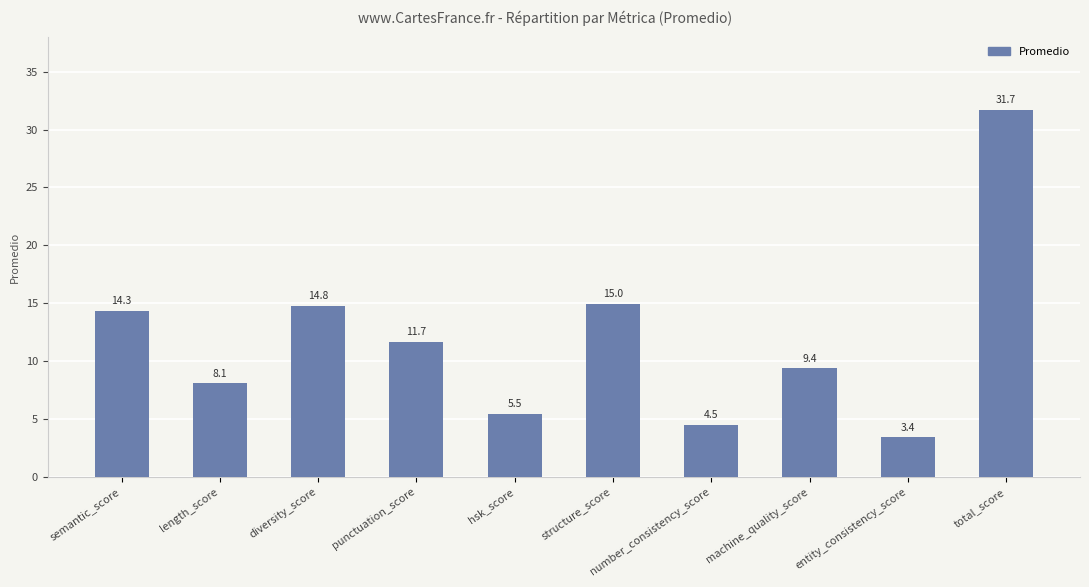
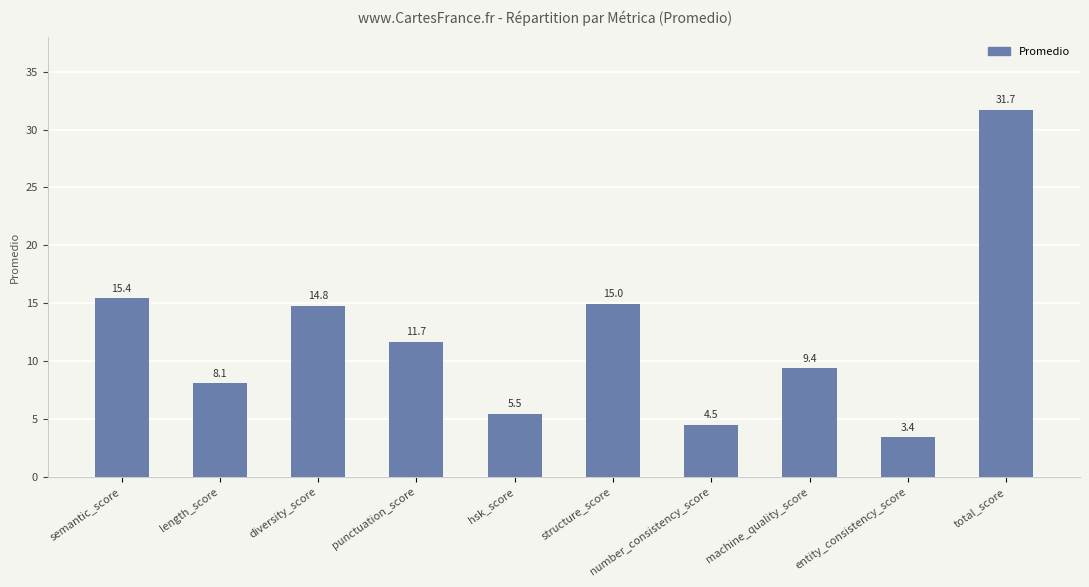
semantic_score: 14.3 -> 15.4
